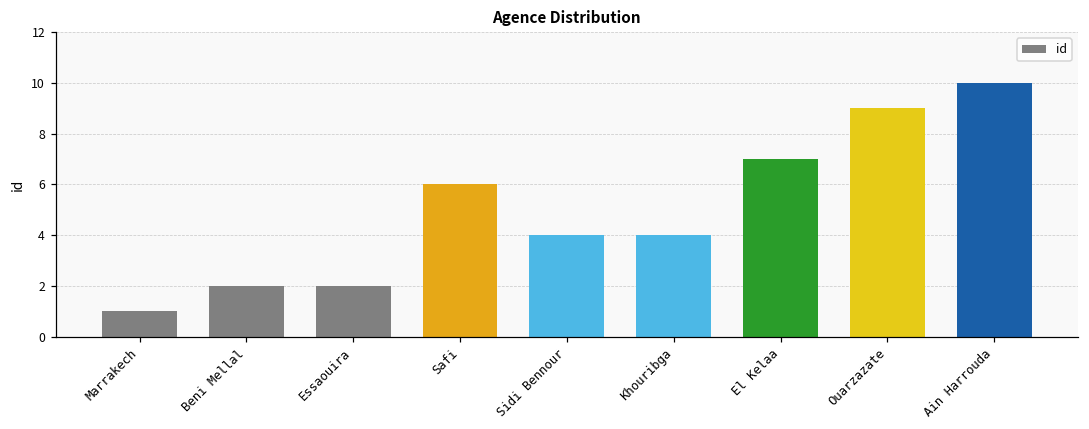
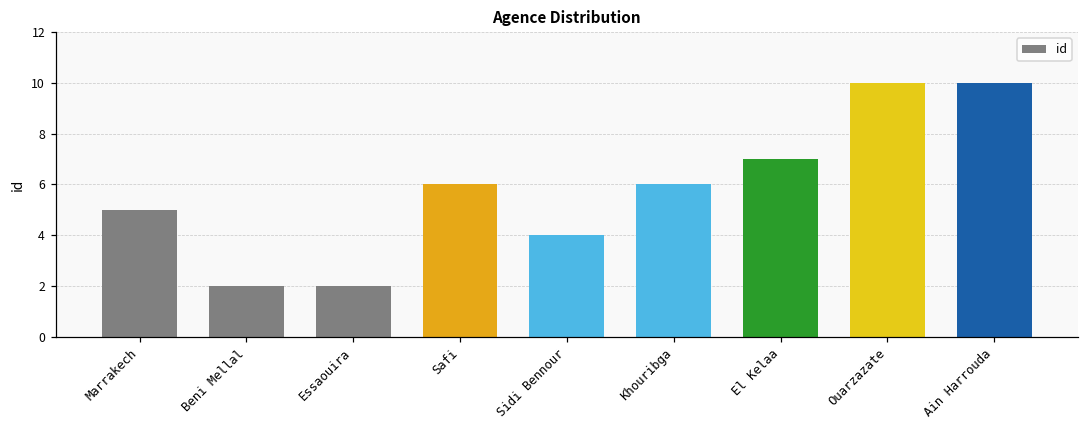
Marrakech: 1 -> 5
Khouribga: 4 -> 6
Ouarzazate: 9 -> 10
